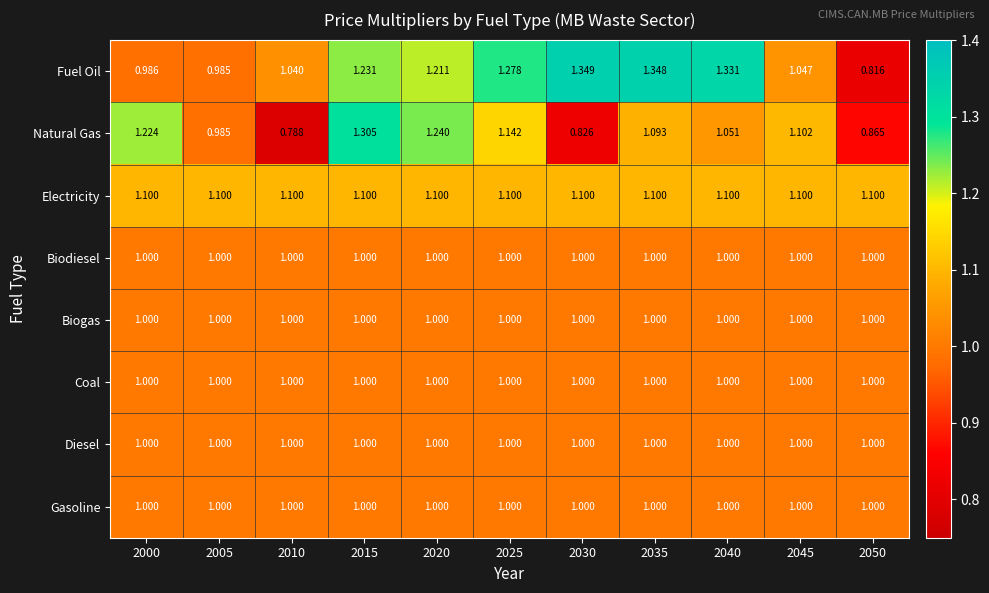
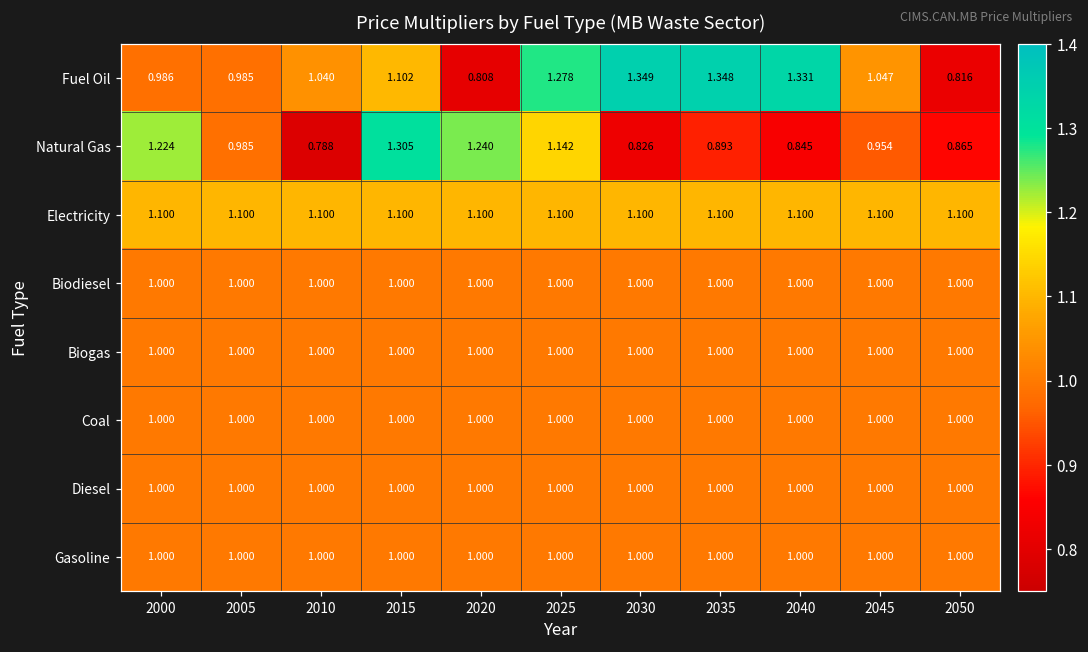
Fuel Oil, 2015: 1.231 -> 1.102
Fuel Oil, 2020: 1.211 -> 0.808
Natural Gas, 2035: 1.093 -> 0.893
Natural Gas, 2040: 1.051 -> 0.845
Natural Gas, 2045: 1.102 -> 0.954
